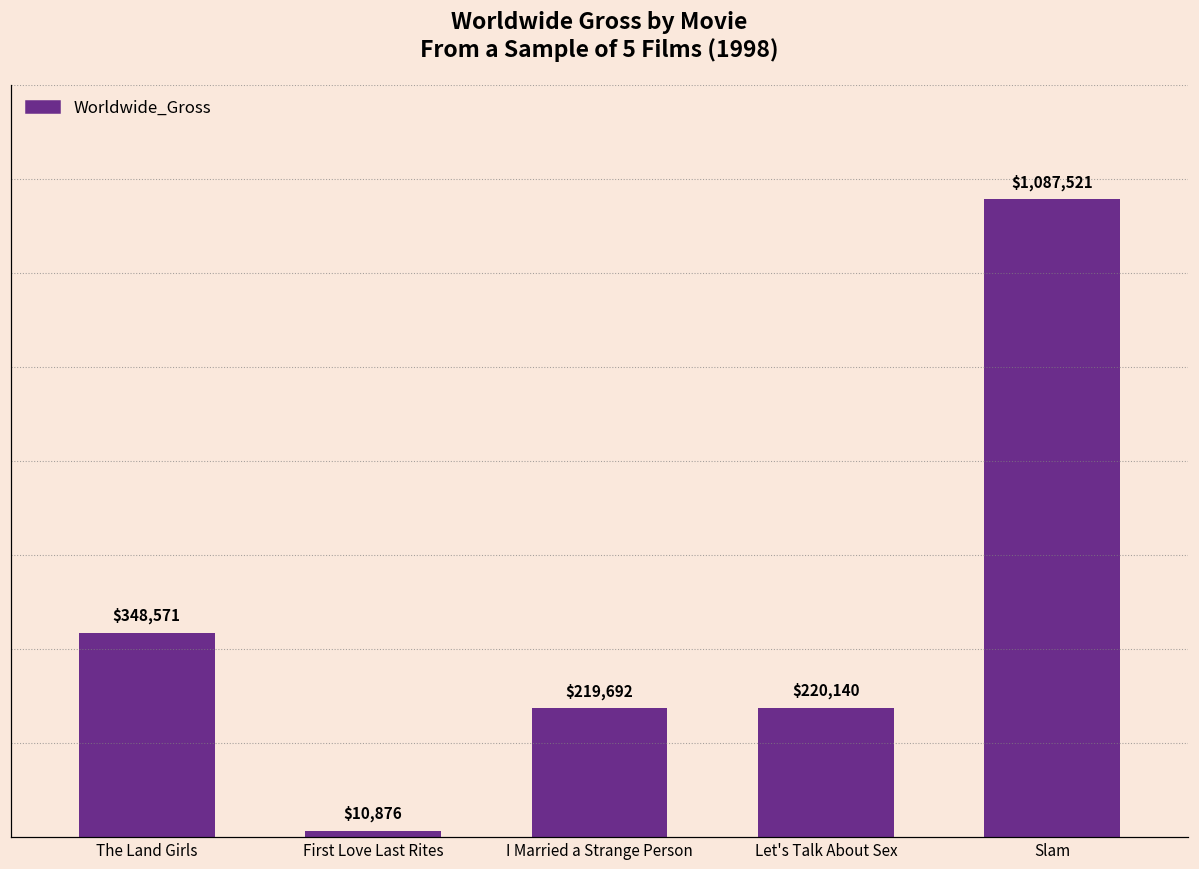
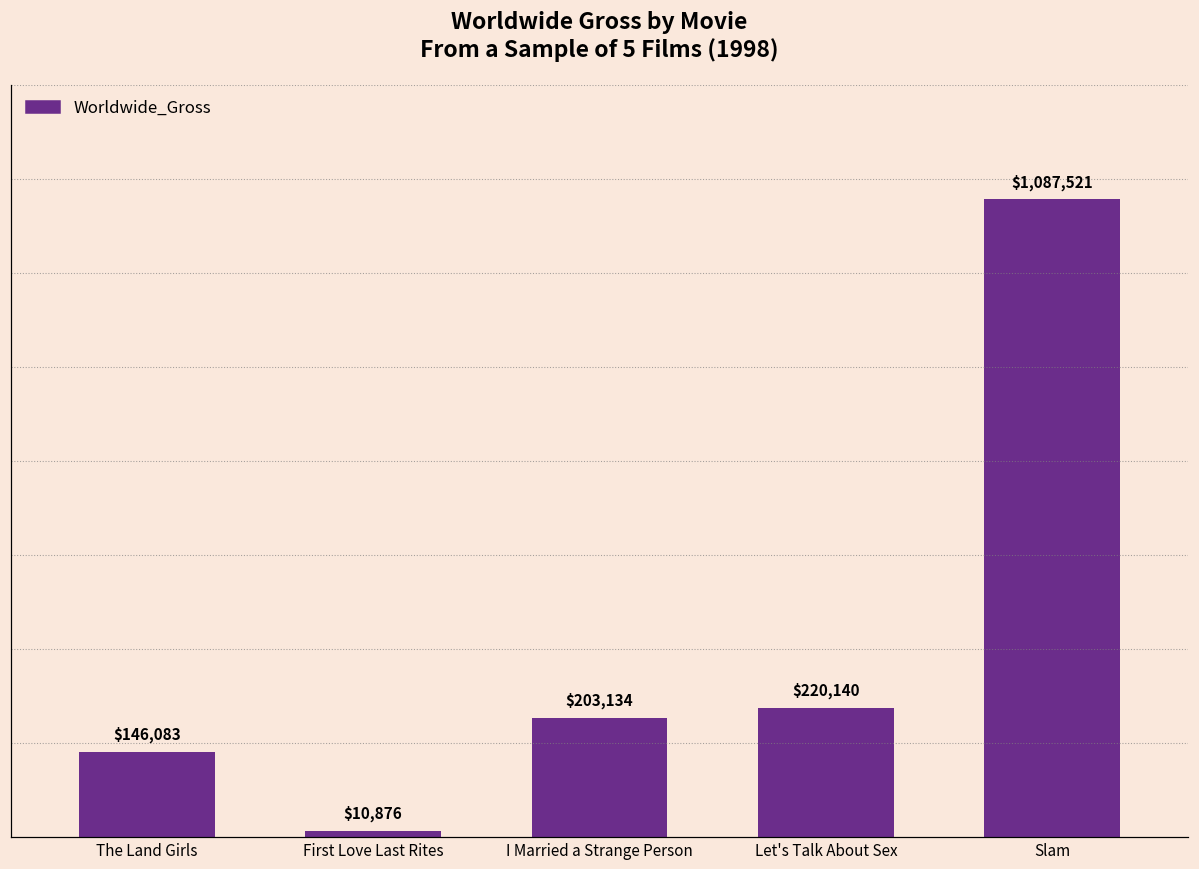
The Land Girls: $348,571 -> $146,083
I Married a Strange Person: $219,692 -> $203,134
